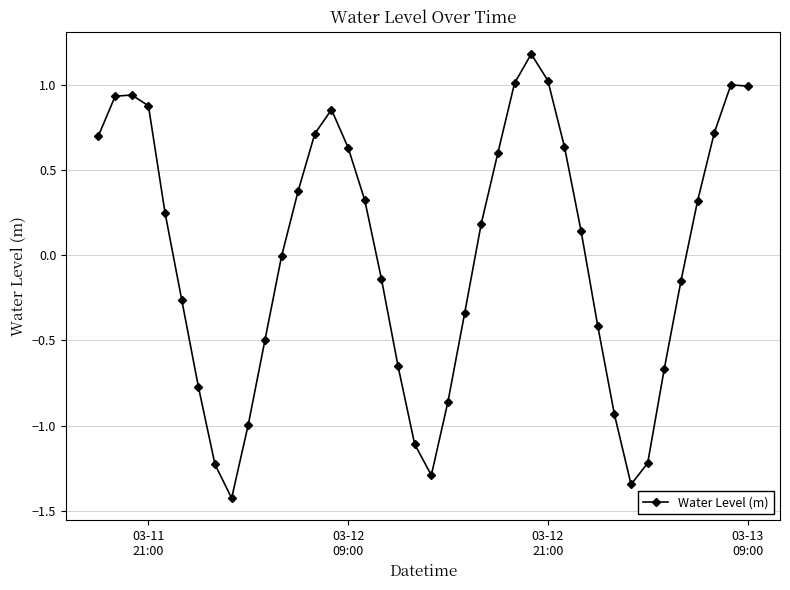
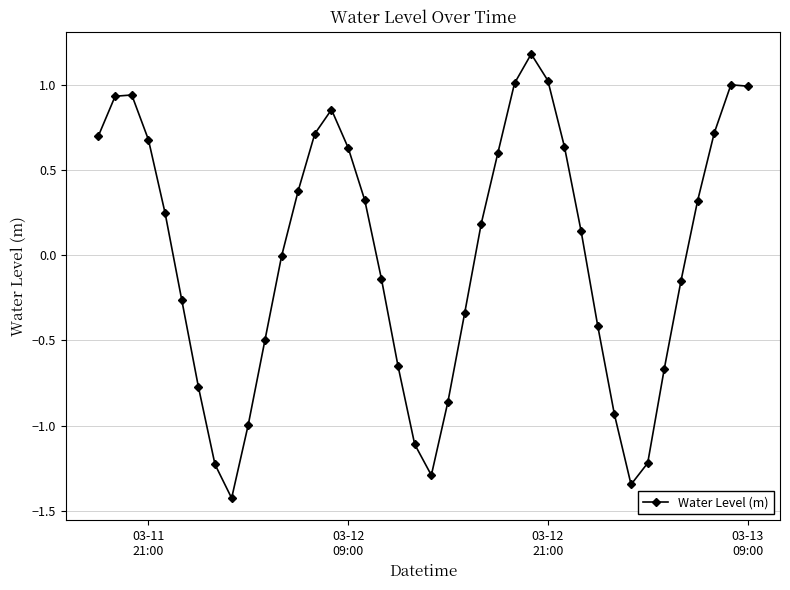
03-11 21:00: 0.88 -> 0.68
